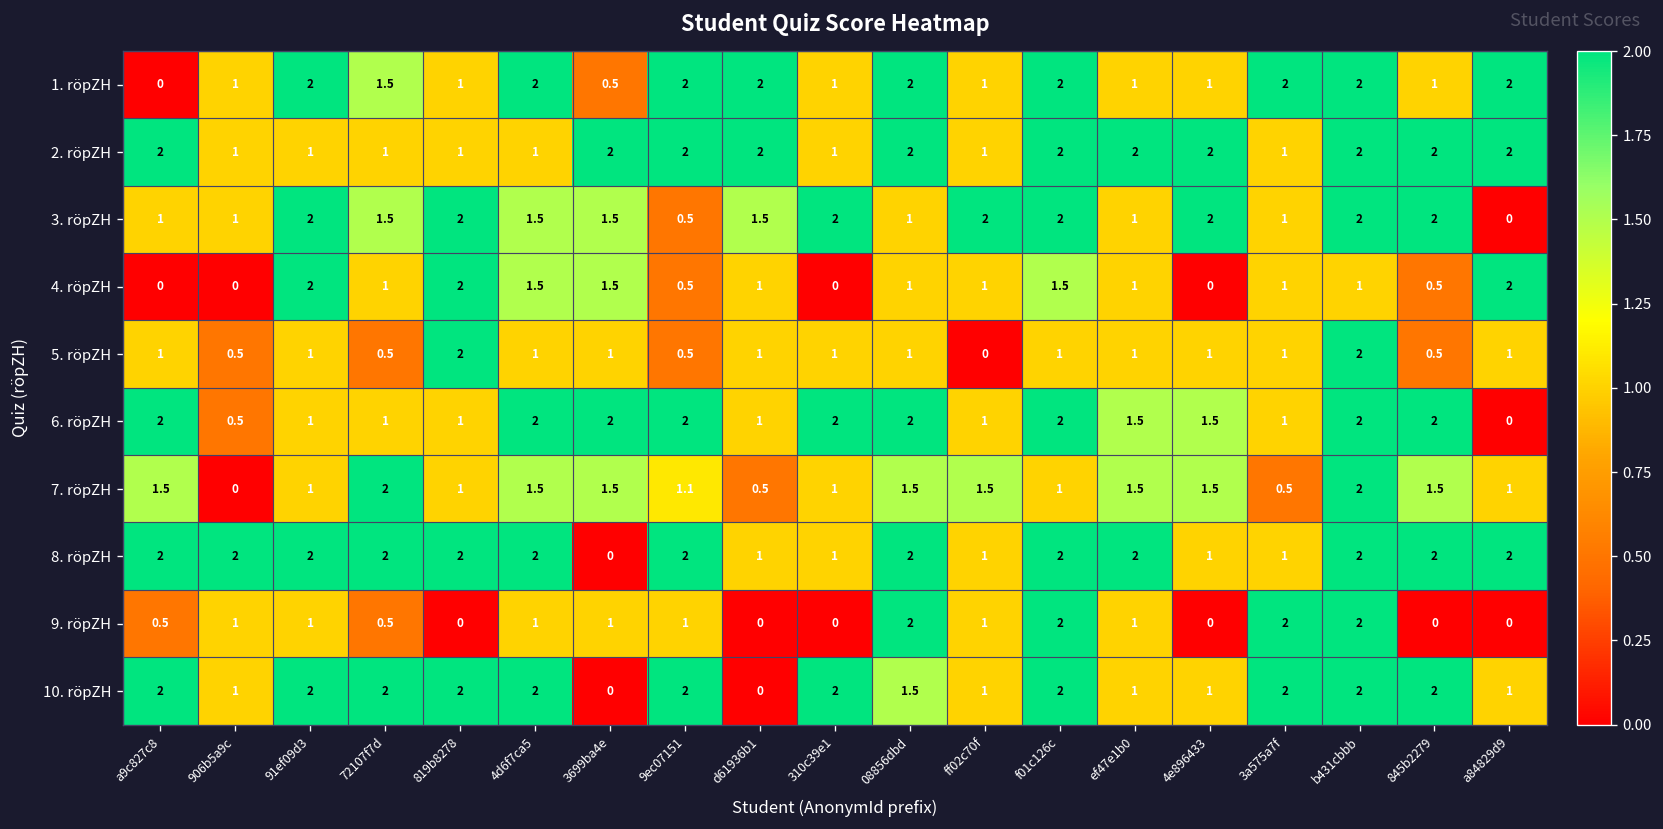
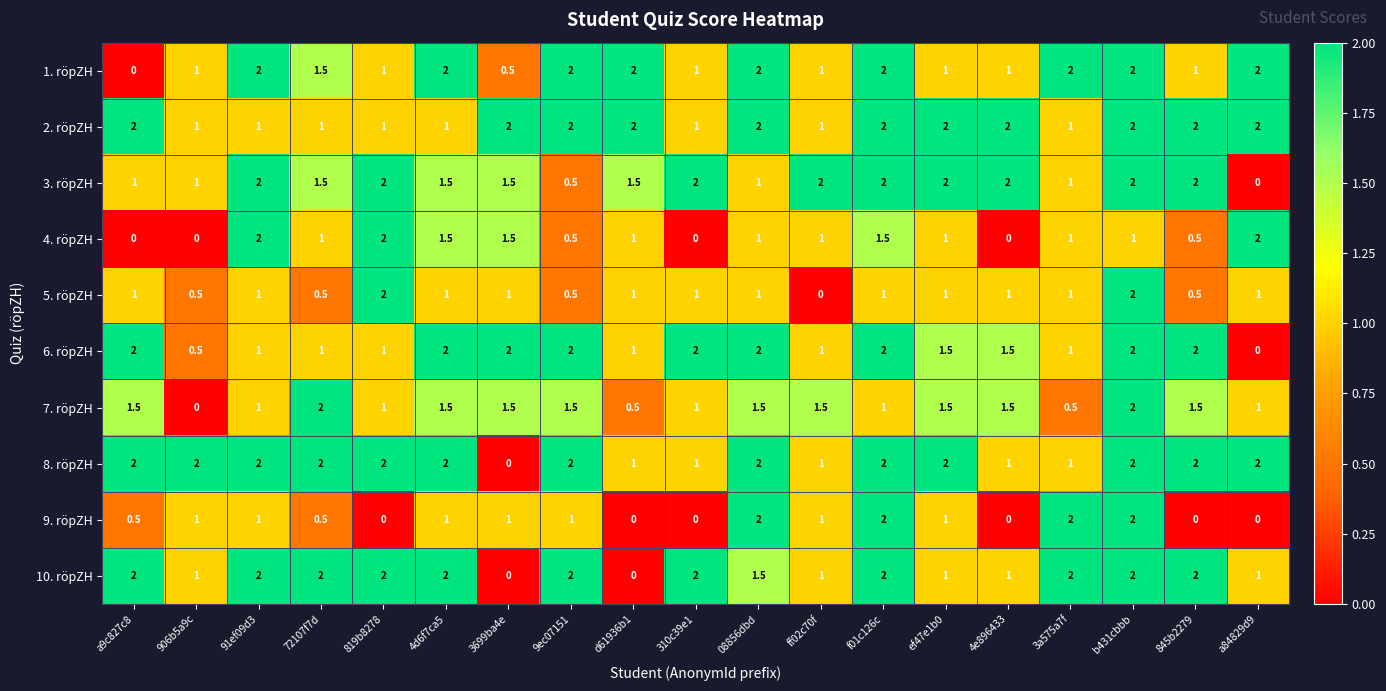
3. röpZH, ef47e1b0: 1 -> 2
7. röpZH, 9ec07151: 1.1 -> 1.5
